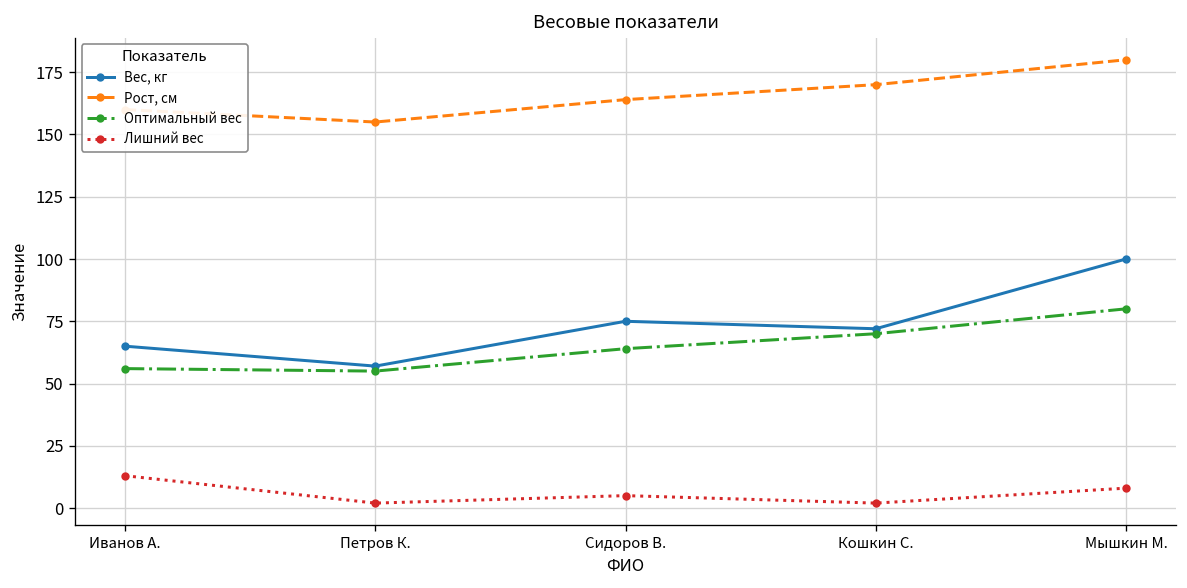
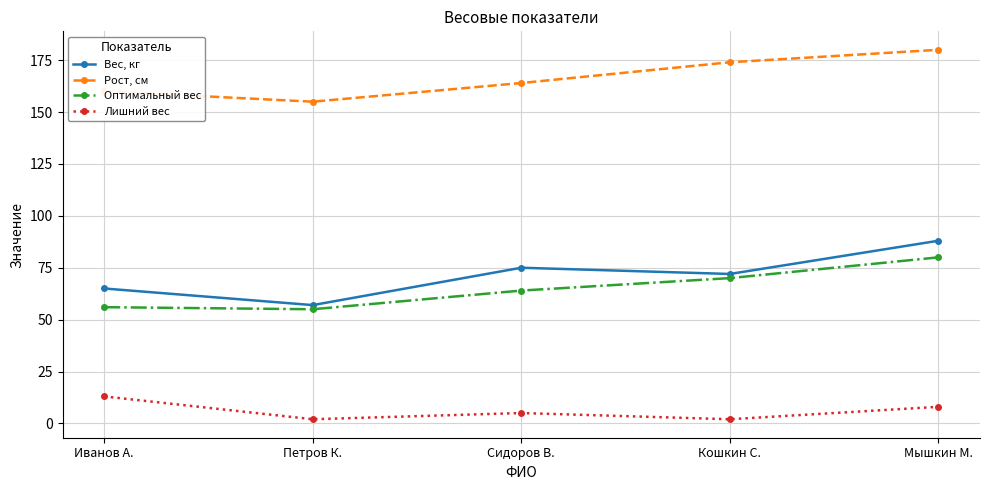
Рост, см, Кошкин С.: 170 -> 174
Вес, кг, Мышкин М.: 100 -> 88
